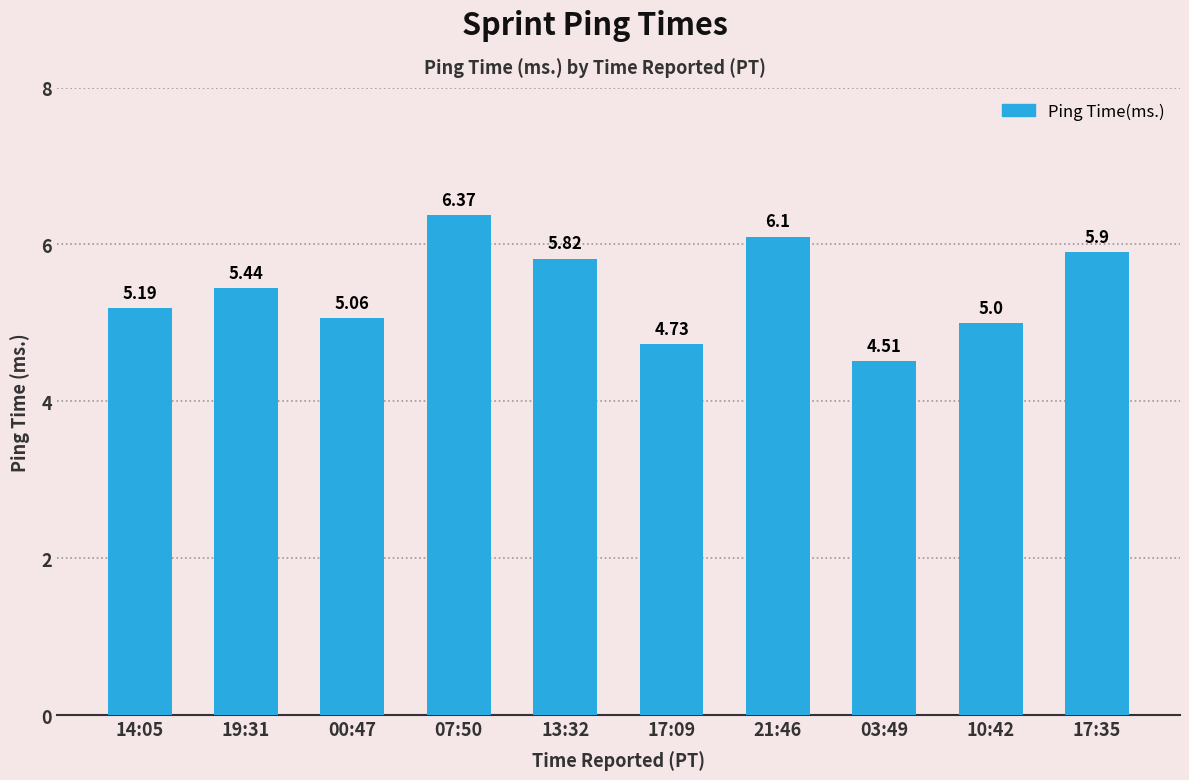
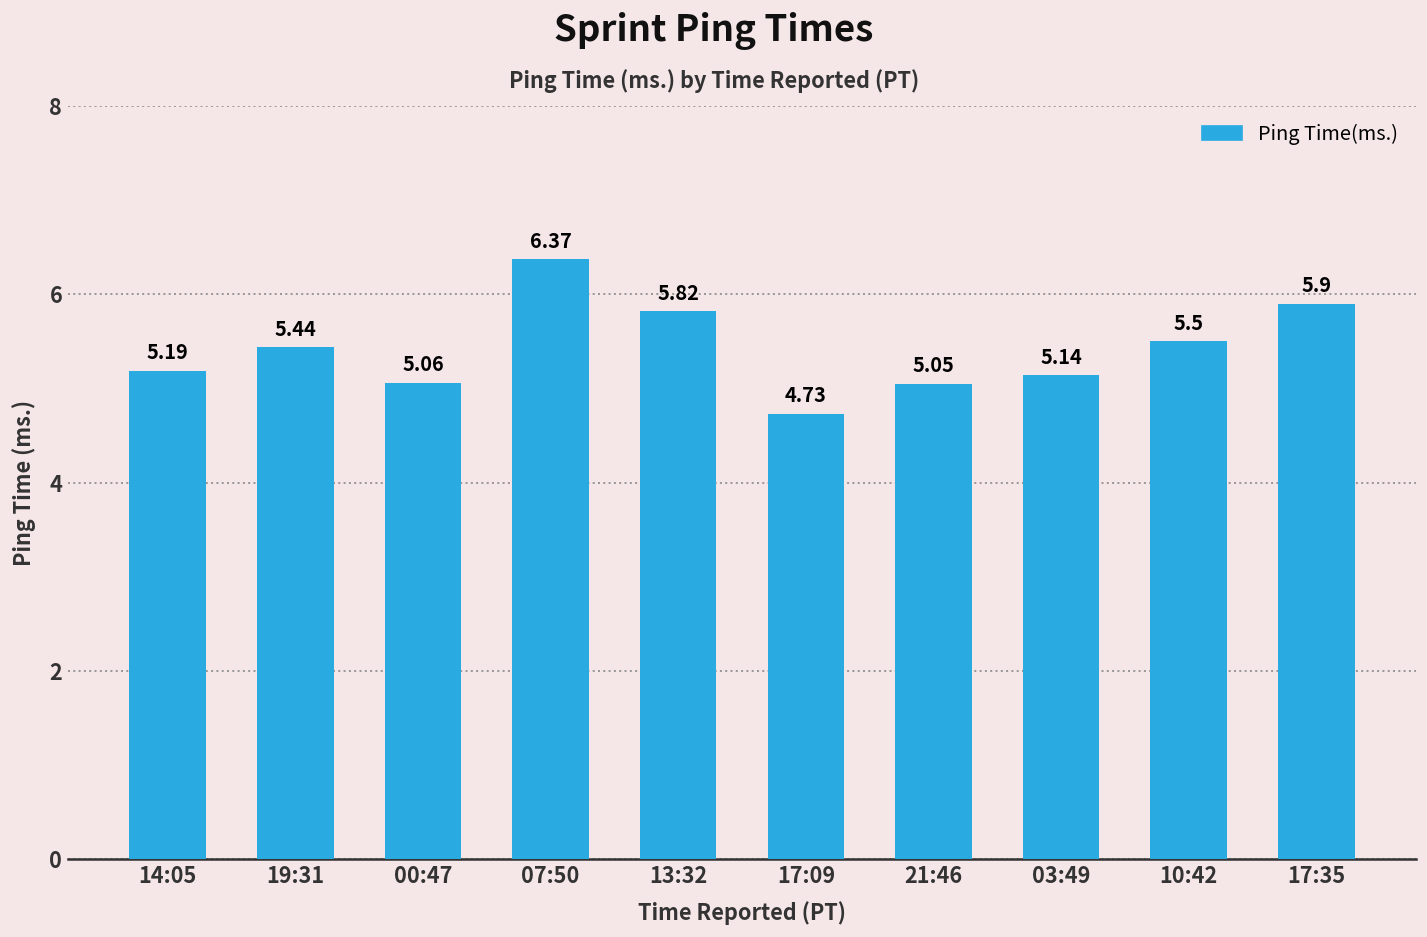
21:46: 6.1 -> 5.05
03:49: 4.51 -> 5.14
10:42: 5.0 -> 5.5
